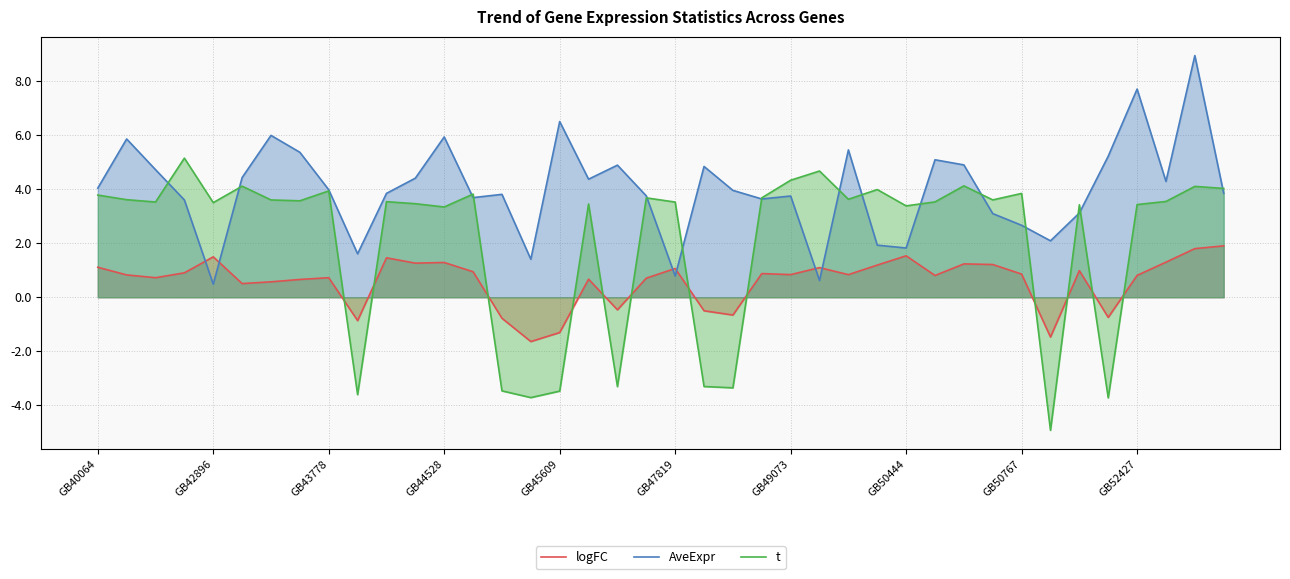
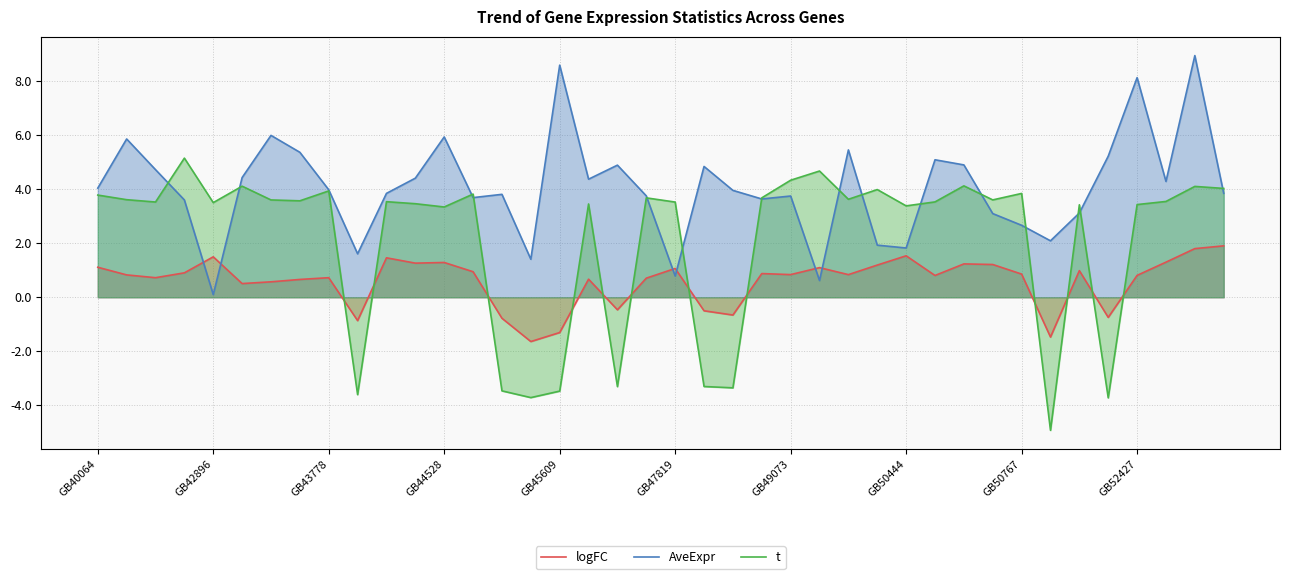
AveExpr, GB42896: 0.5 -> 0.1
AveExpr, GB45609: 6.5 -> 8.6
AveExpr, GB52427: 7.7 -> 8.1
